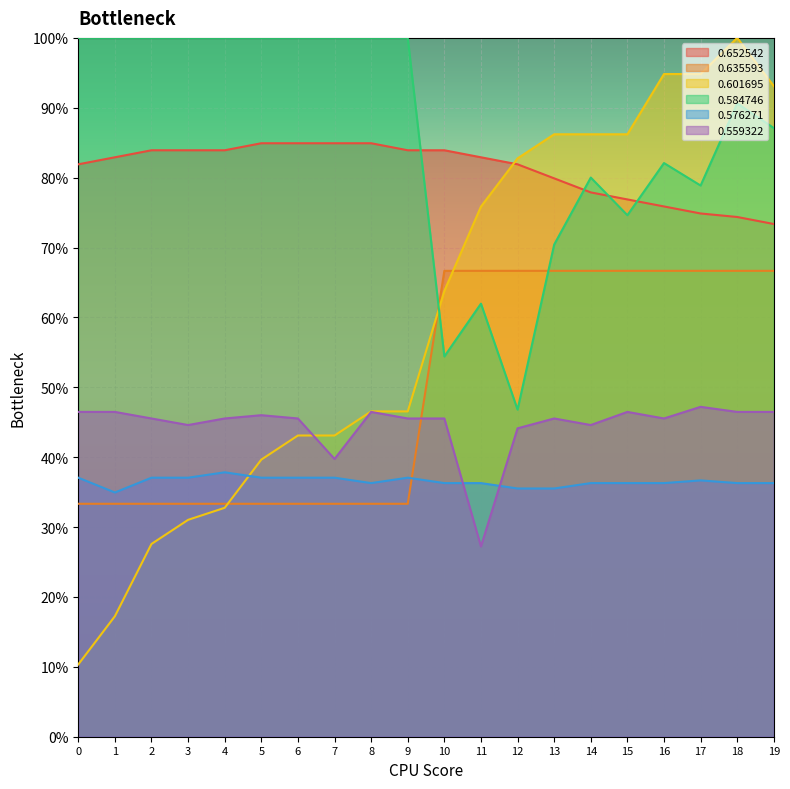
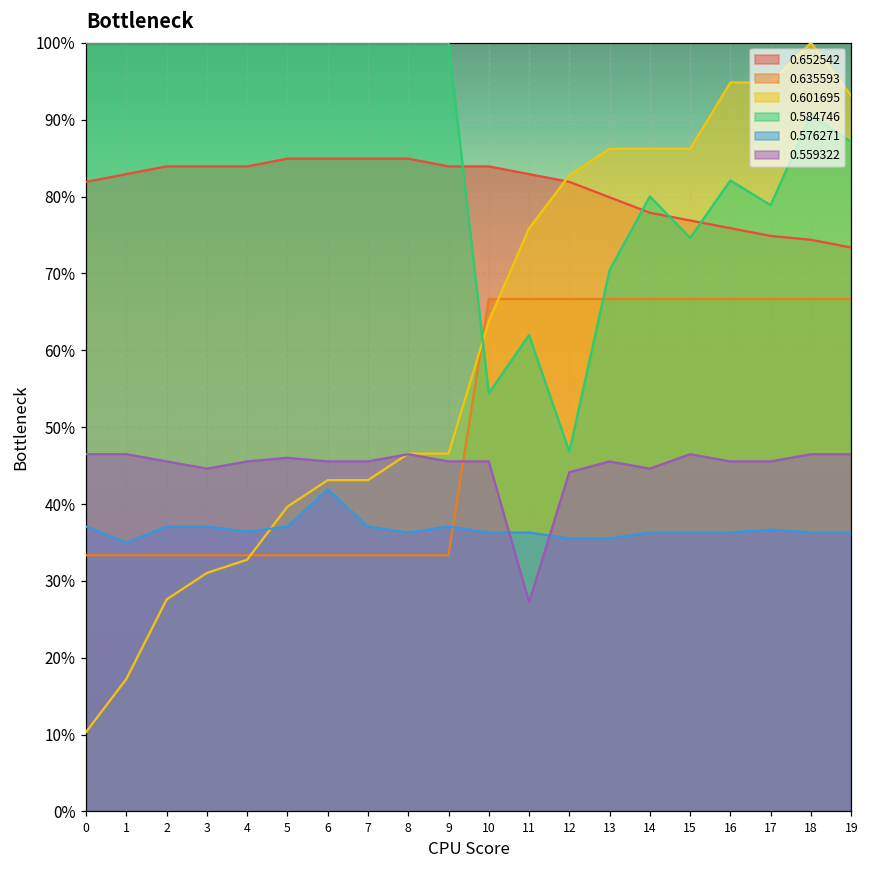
0.576271, 4: 38% -> 36%
0.576271, 6: 37% -> 42%
0.559322, 7: 40% -> 46%
0.559322, 17: 47% -> 46%
